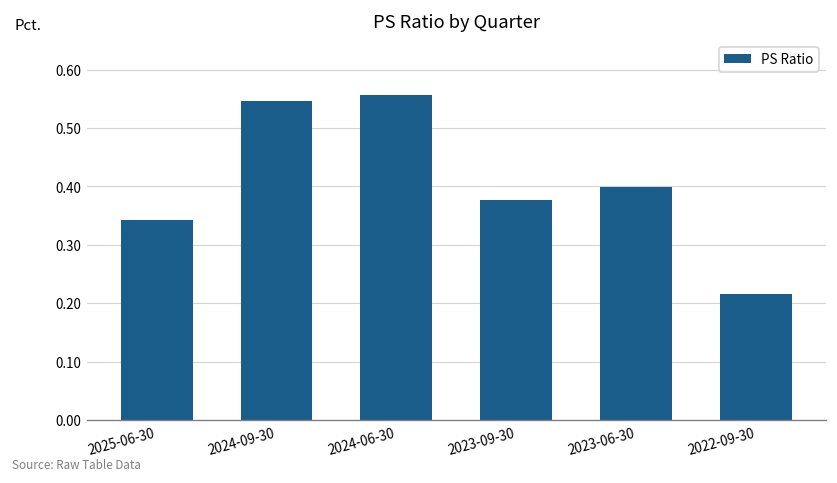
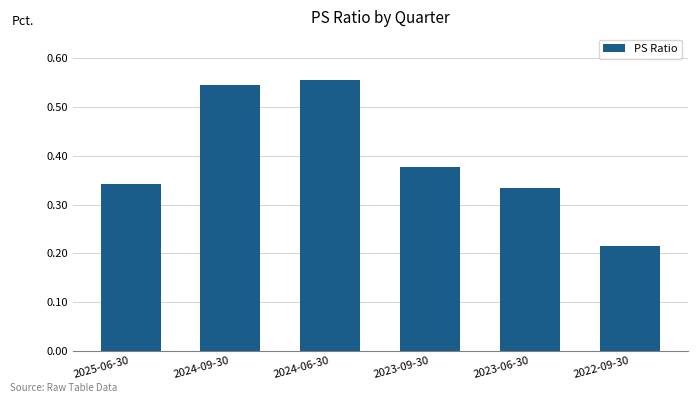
2023-06-30: 0.40 -> 0.33
